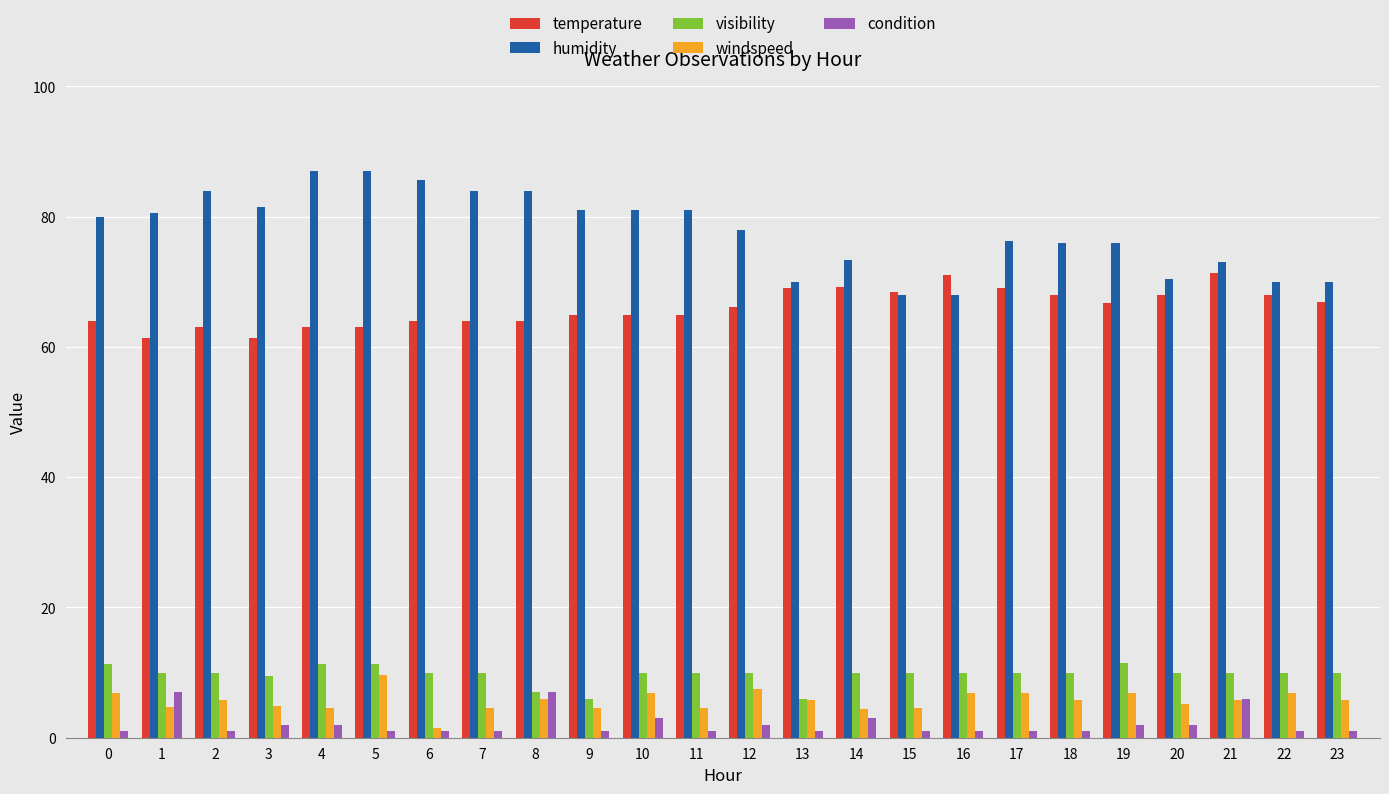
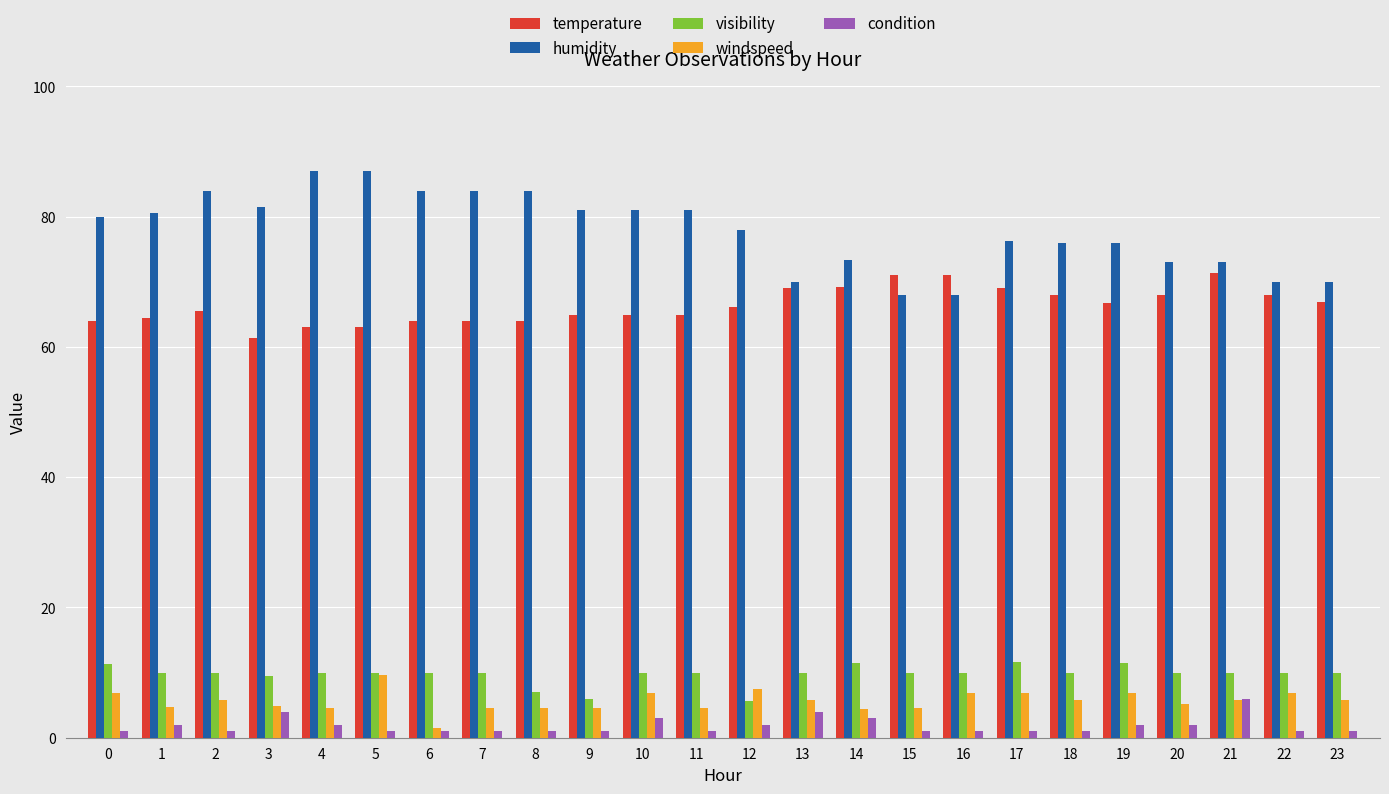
temperature, 1: 61 -> 64
condition, 1: 7 -> 2
temperature, 2: 63 -> 66
condition, 3: 2 -> 4
visibility, 4: 11 -> 10
visibility, 5: 11 -> 10
humidity, 6: 86 -> 84
windspeed, 8: 6 -> 5
condition, 8: 7 -> 1
visibility, 12: 10 -> 6
visibility, 13: 6 -> 10
condition, 13: 1 -> 4
visibility, 14: 10 -> 12
temperature, 15: 69 -> 71
visibility, 17: 10 -> 12
humidity, 20: 70 -> 73
